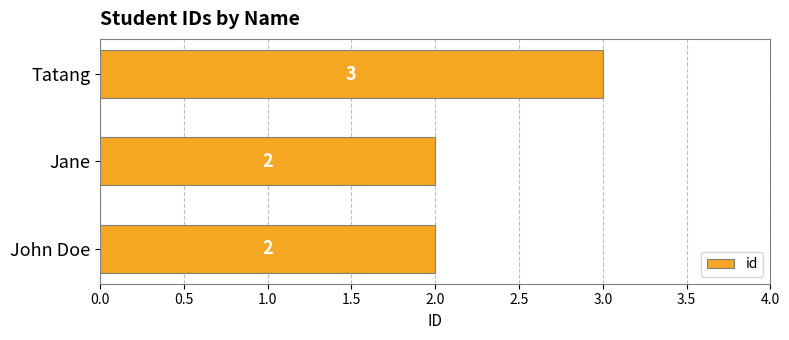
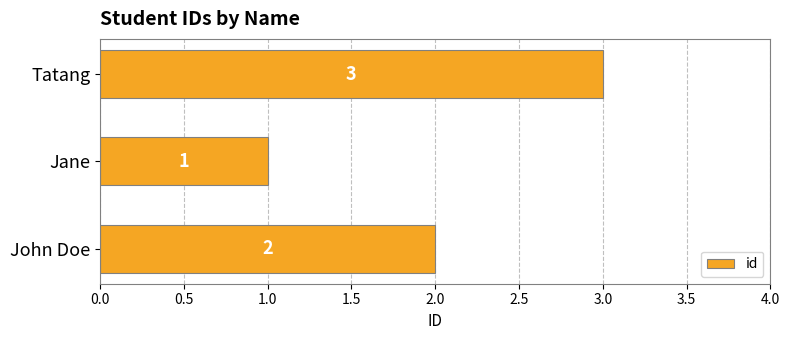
Jane: 2 -> 1
